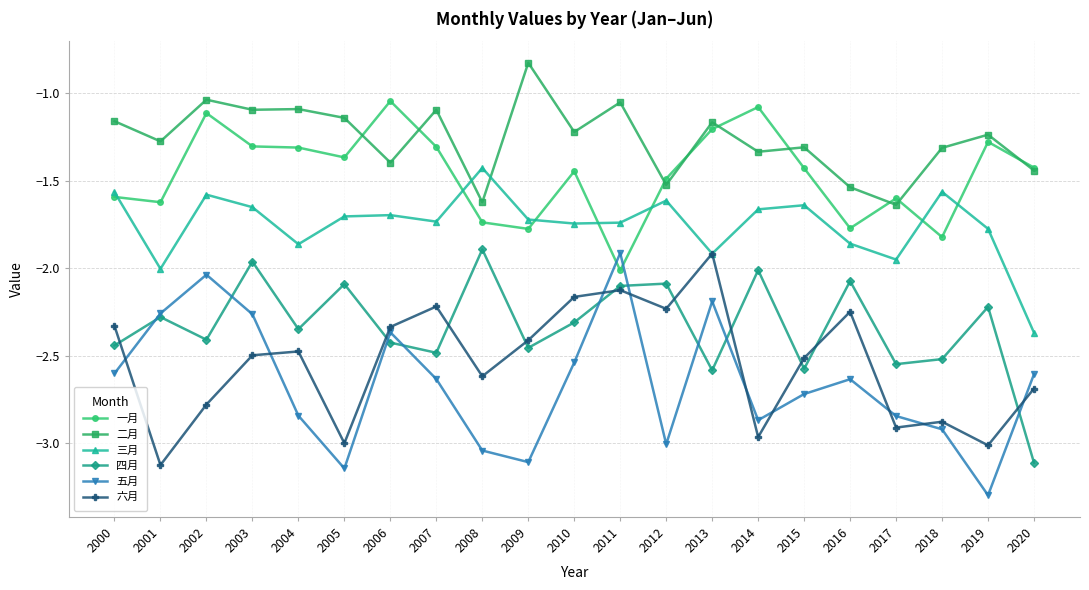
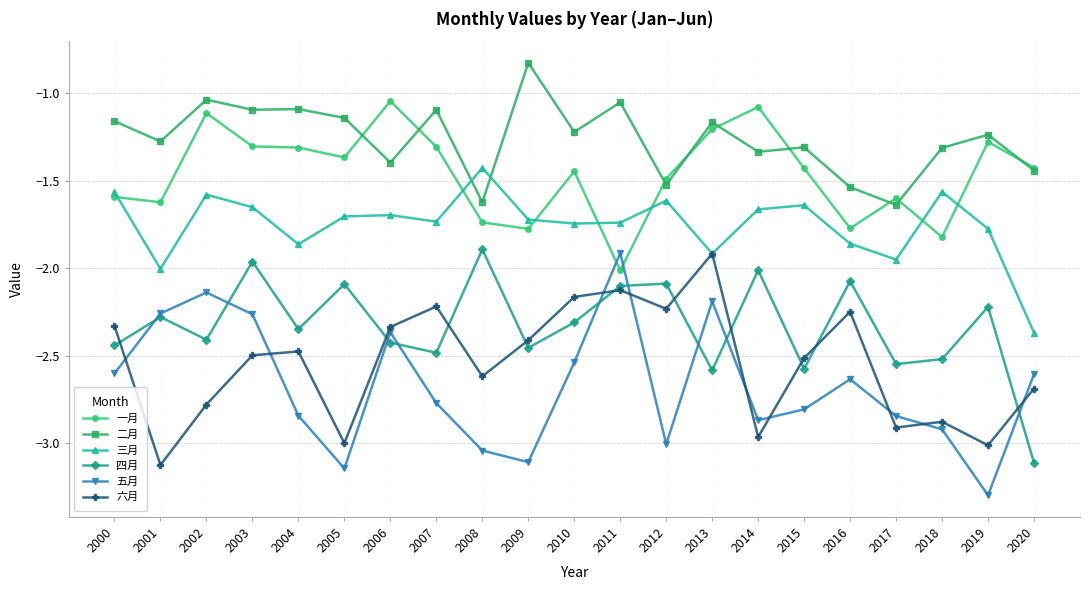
五月, 2002: -2.04 -> -2.14
五月, 2007: -2.63 -> -2.77
五月, 2015: -2.72 -> -2.81
